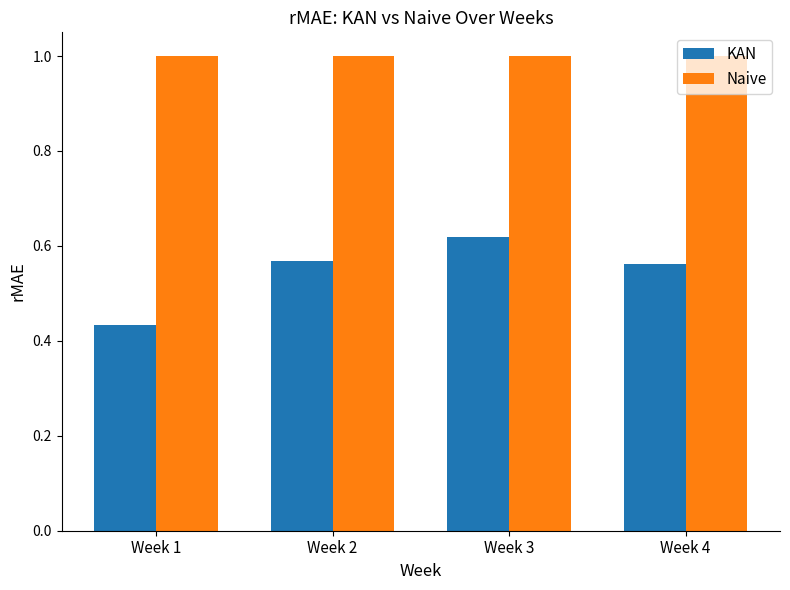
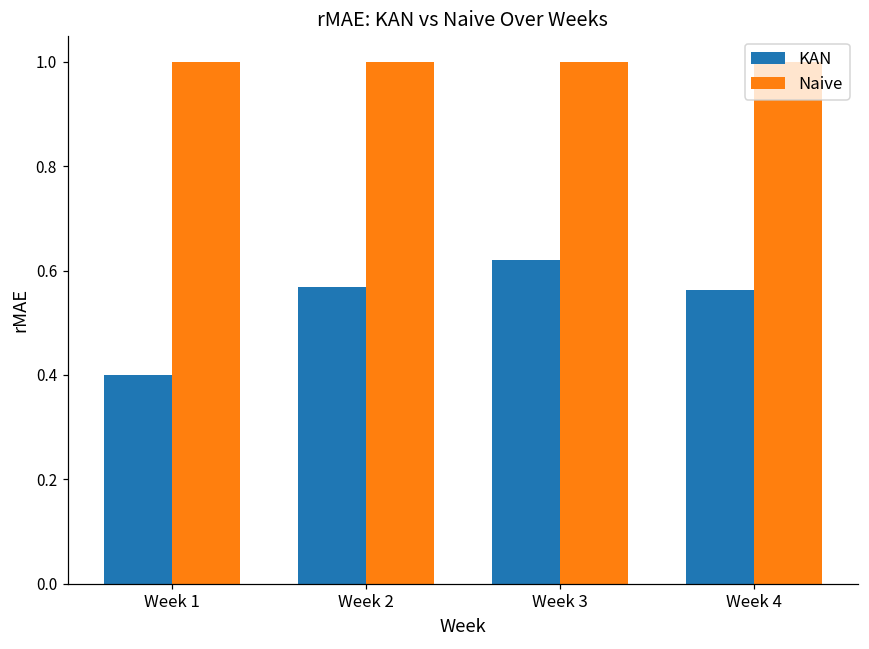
KAN, Week 1: 0.43 -> 0.40
